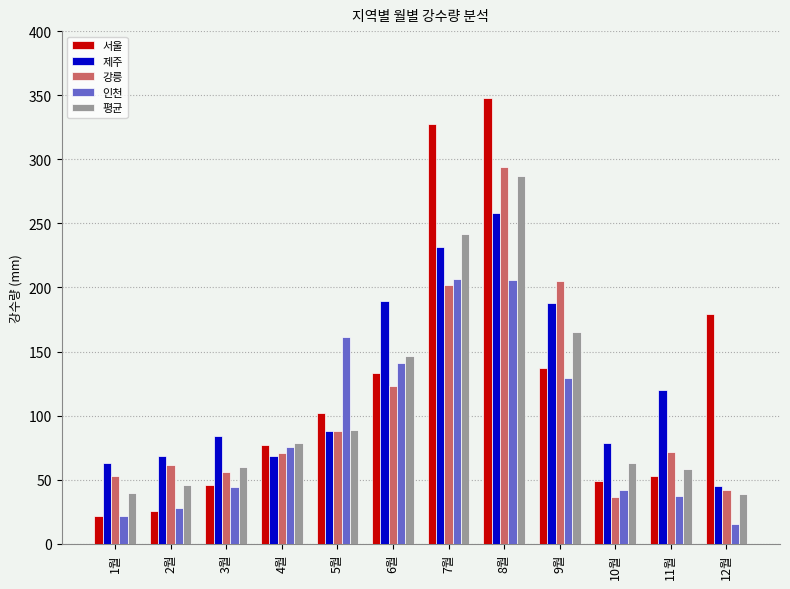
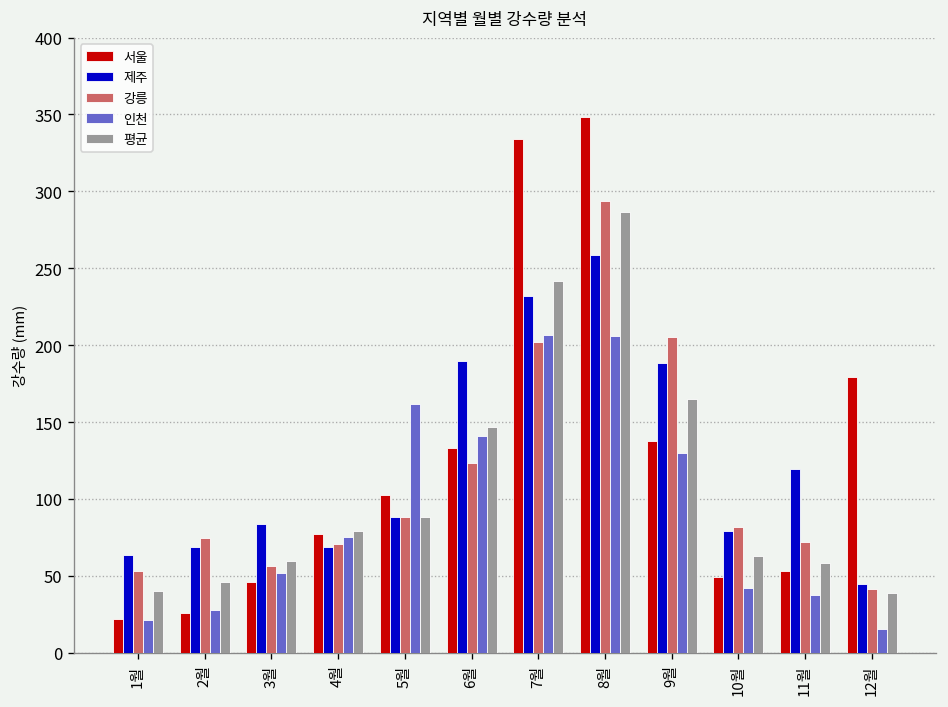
강릉, 2월: 62 -> 75
인천, 3월: 44 -> 52
서울, 7월: 328 -> 334
강릉, 10월: 36 -> 82
